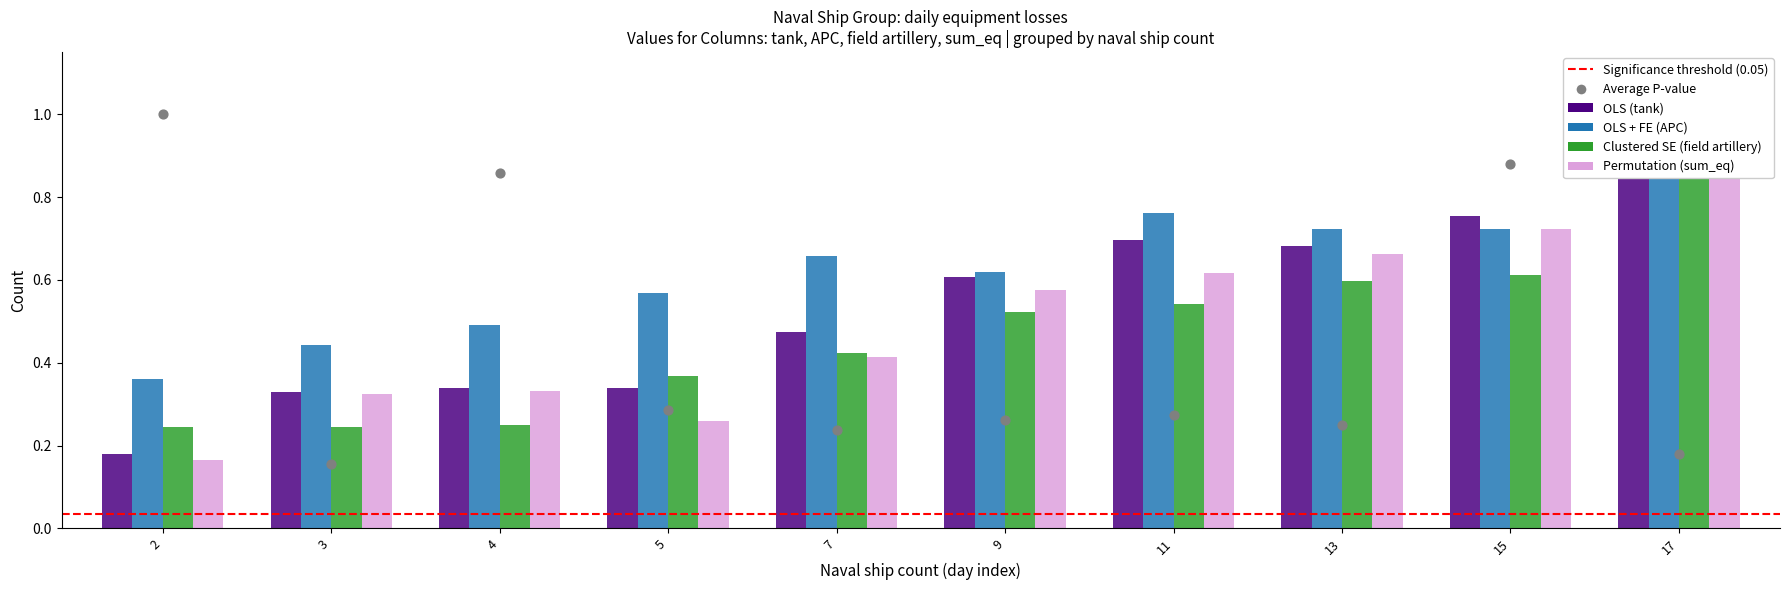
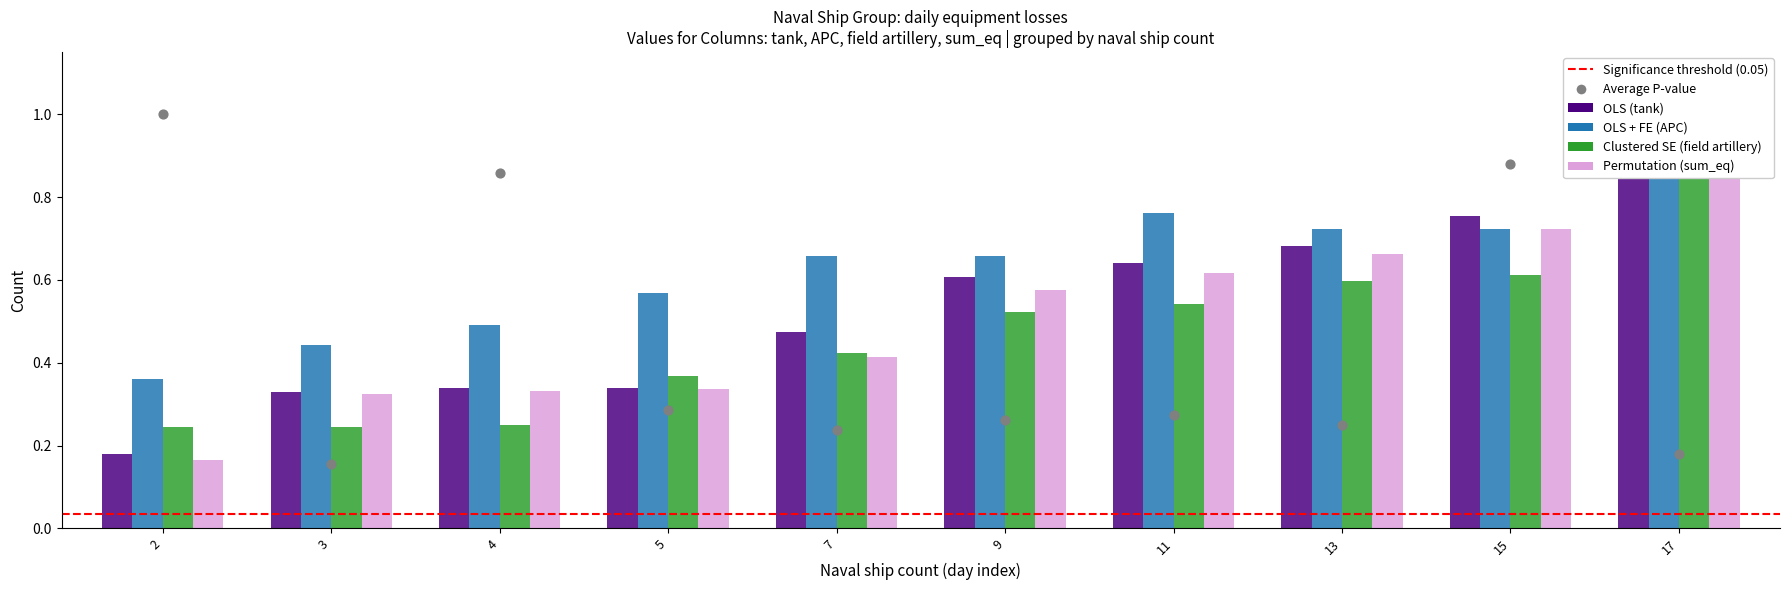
Permutation (sum_eq), 5: 0.26 -> 0.34
OLS + FE (APC), 9: 0.62 -> 0.66
OLS (tank), 11: 0.70 -> 0.64
